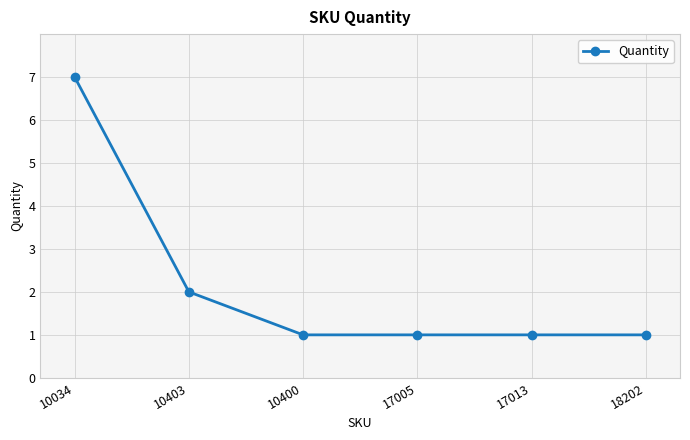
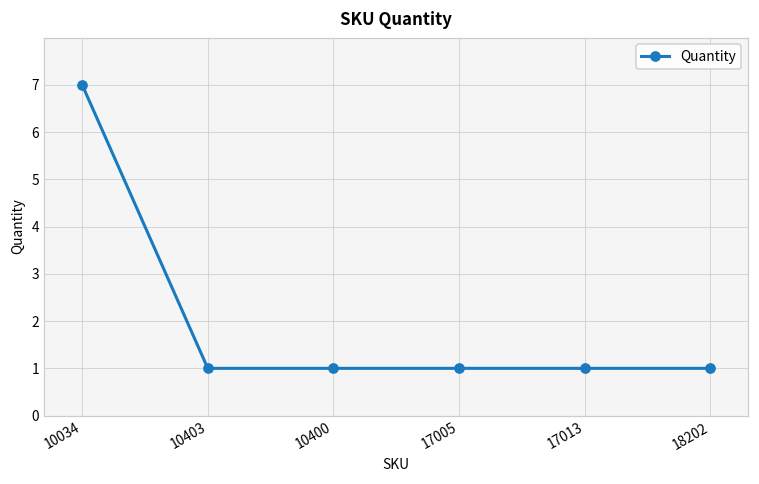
10403: 2 -> 1
